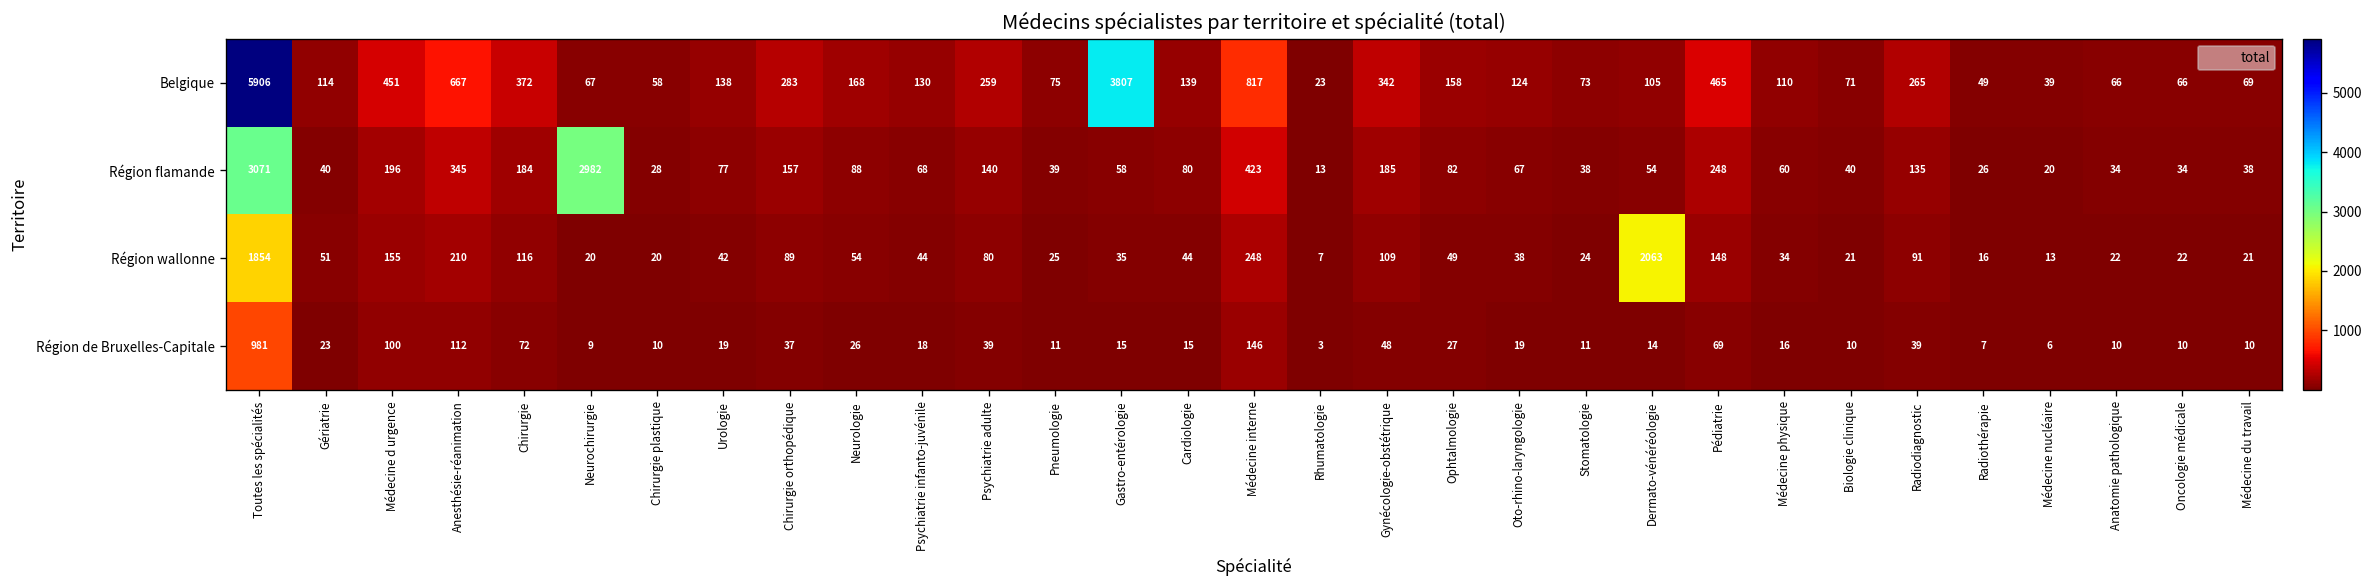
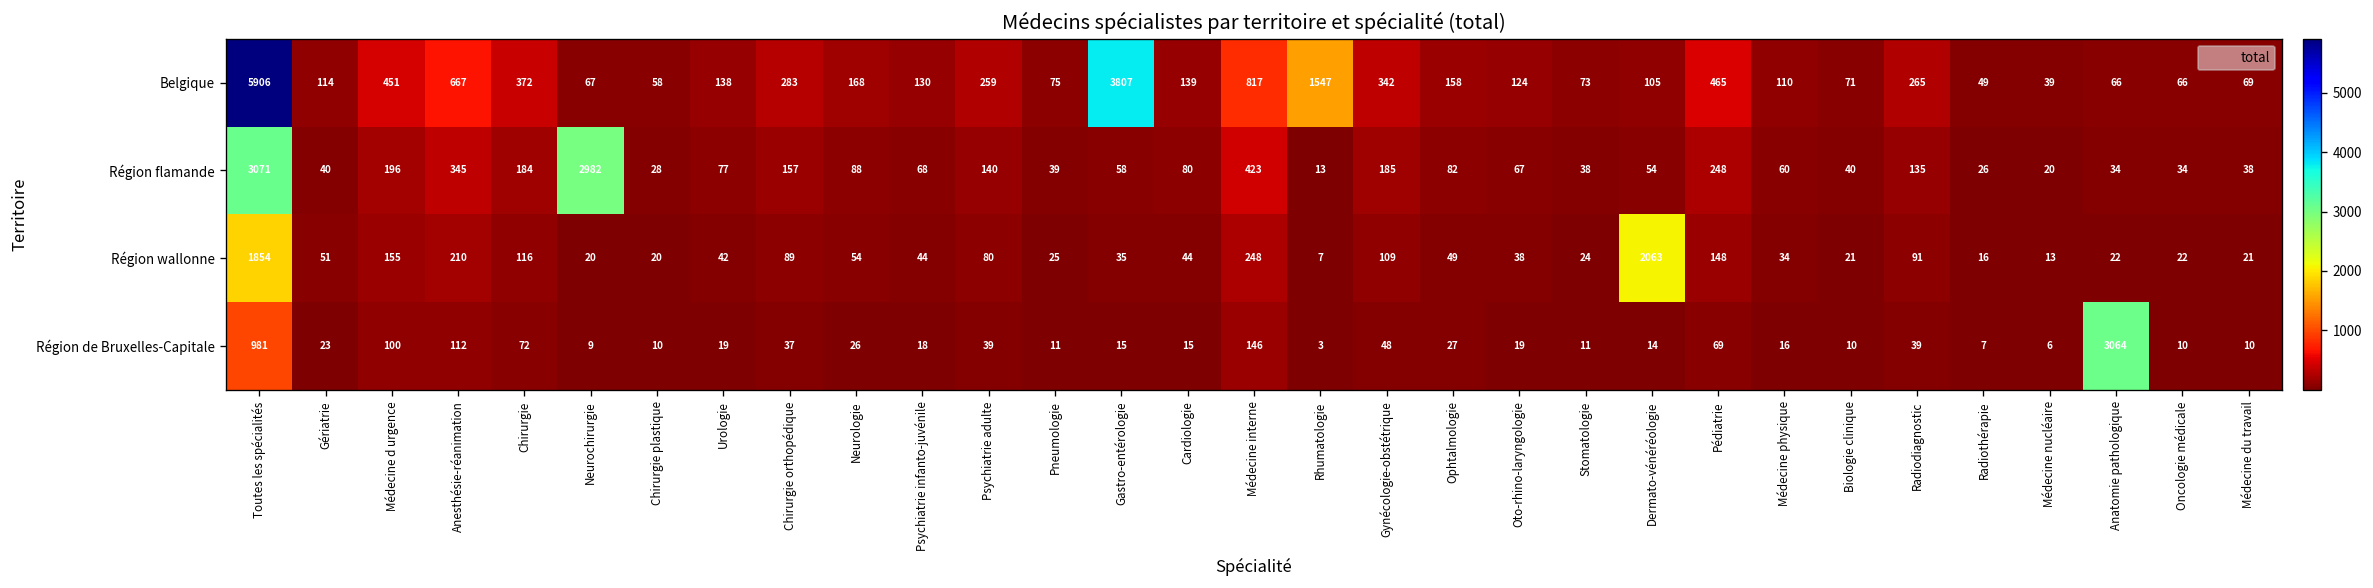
Belgique, Rhumatologie: 23 -> 1547
Région de Bruxelles-Capitale, Anatomie pathologique: 10 -> 3064
